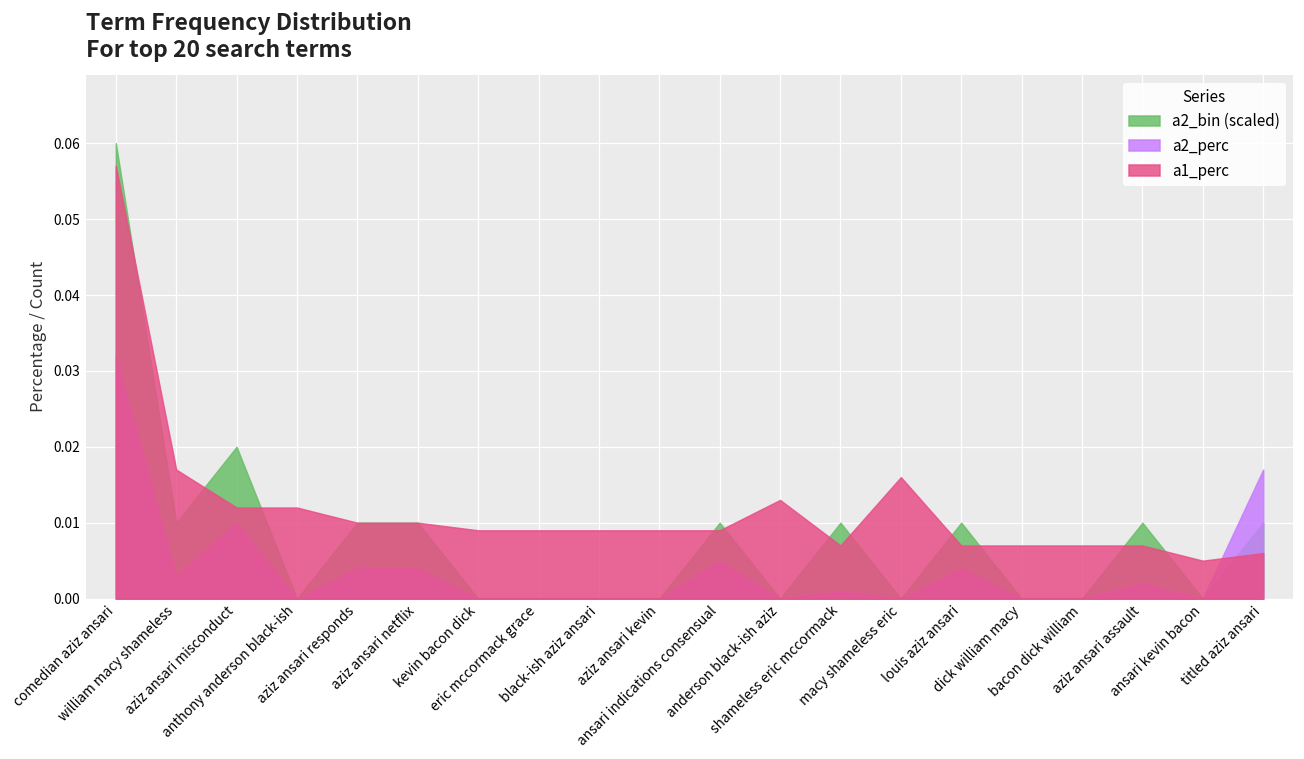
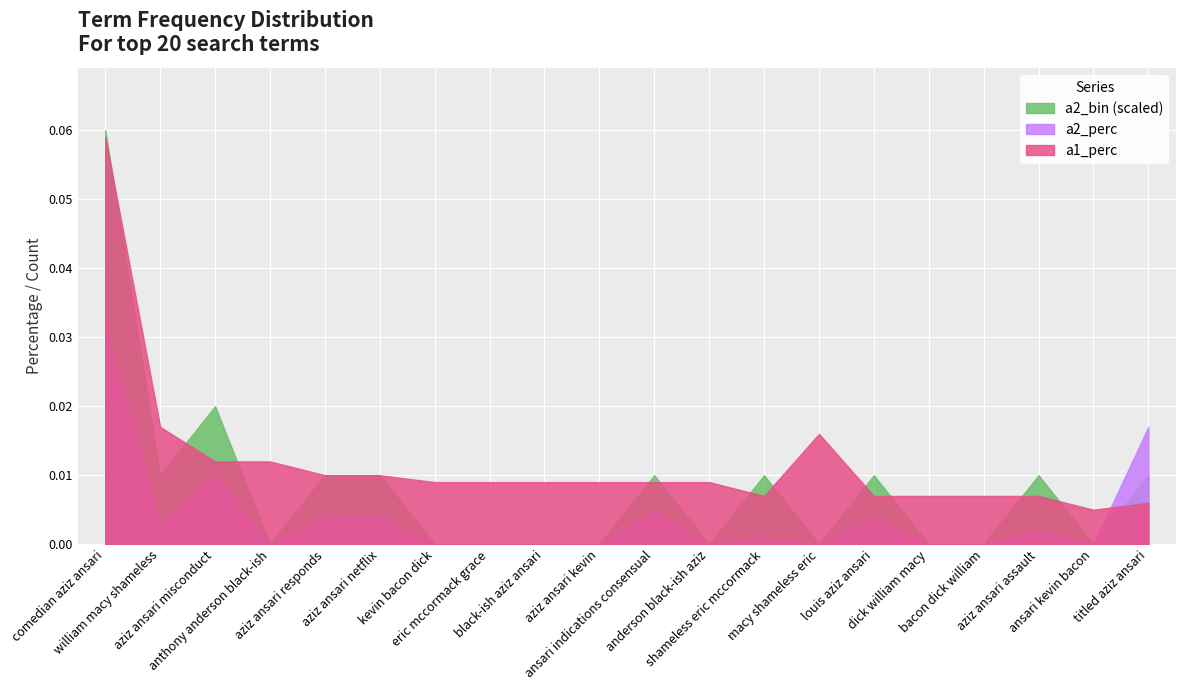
a1_perc, comedian aziz ansari: 0.057 -> 0.059
a1_perc, anderson black-ish aziz: 0.013 -> 0.009
